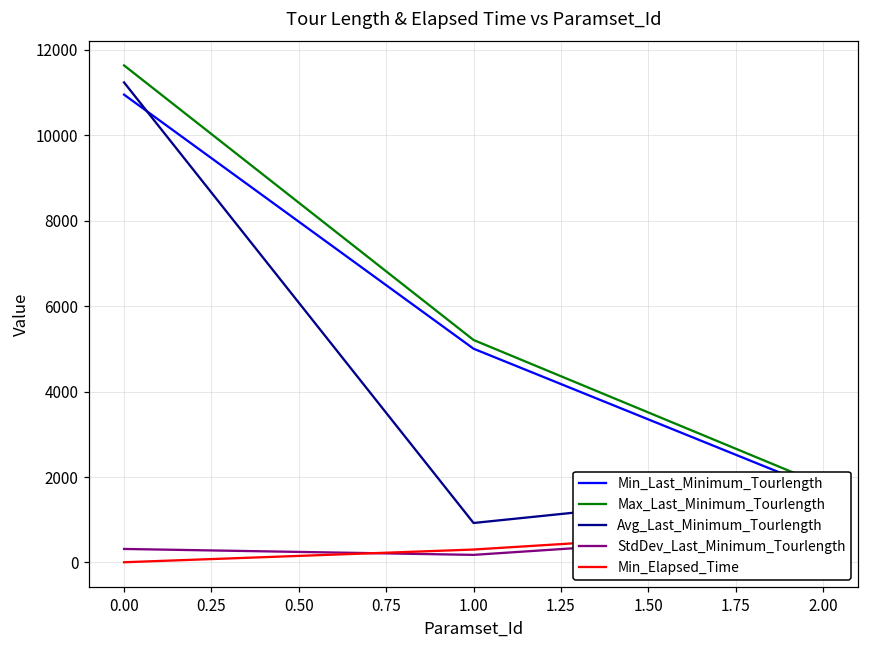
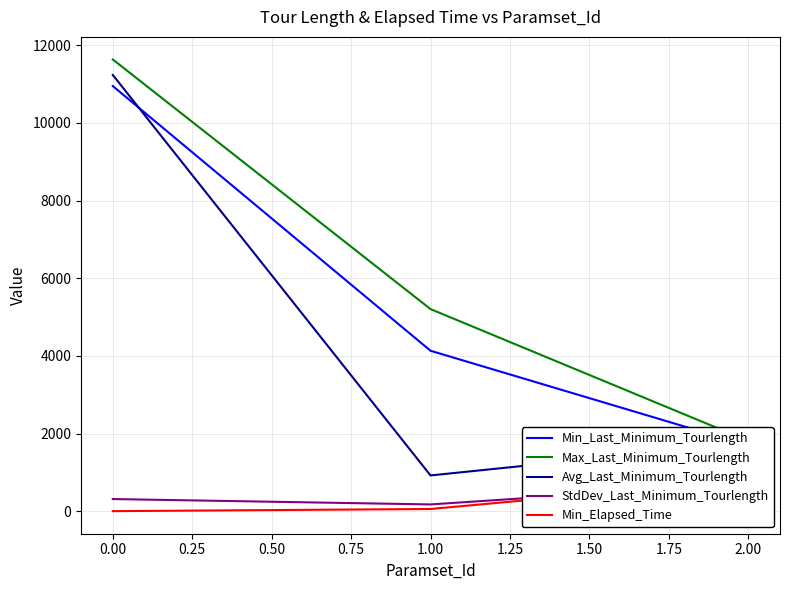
Min_Last_Minimum_Tourlength, 1.00: 5000 -> 4100
Min_Elapsed_Time, 1.00: 300 -> 100
